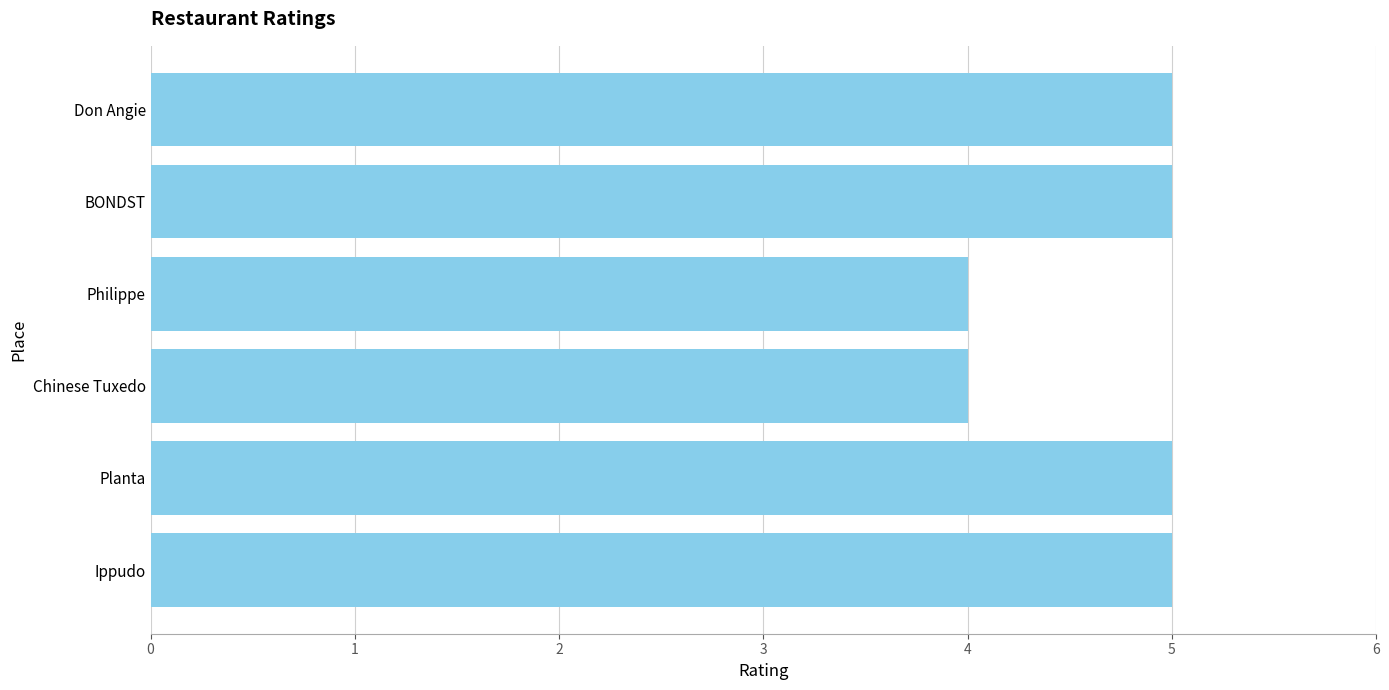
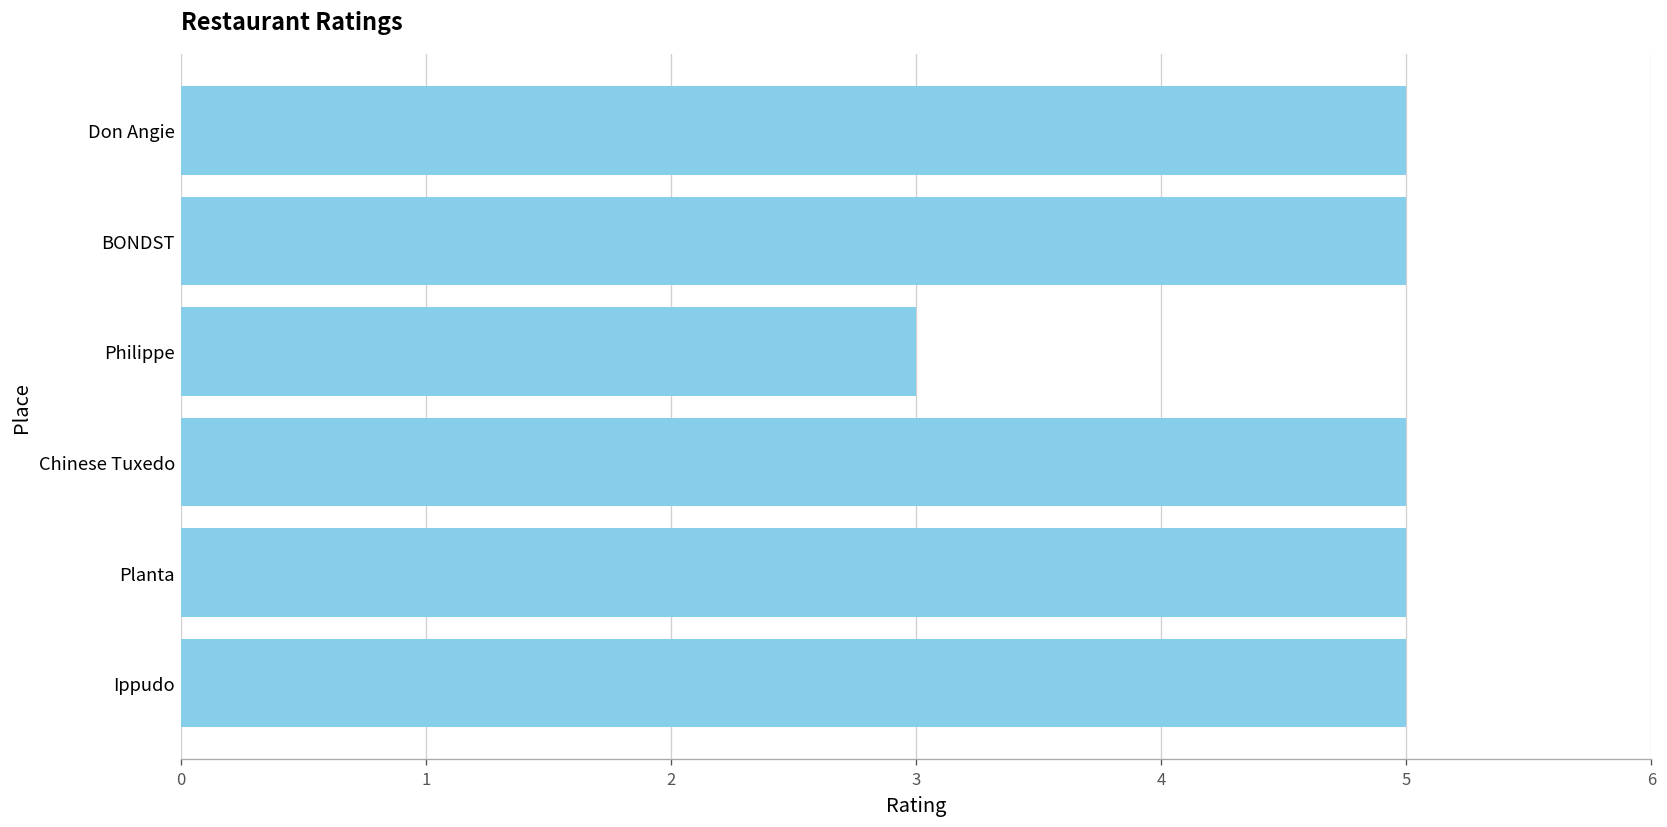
Philippe: 4 -> 3
Chinese Tuxedo: 4 -> 5
